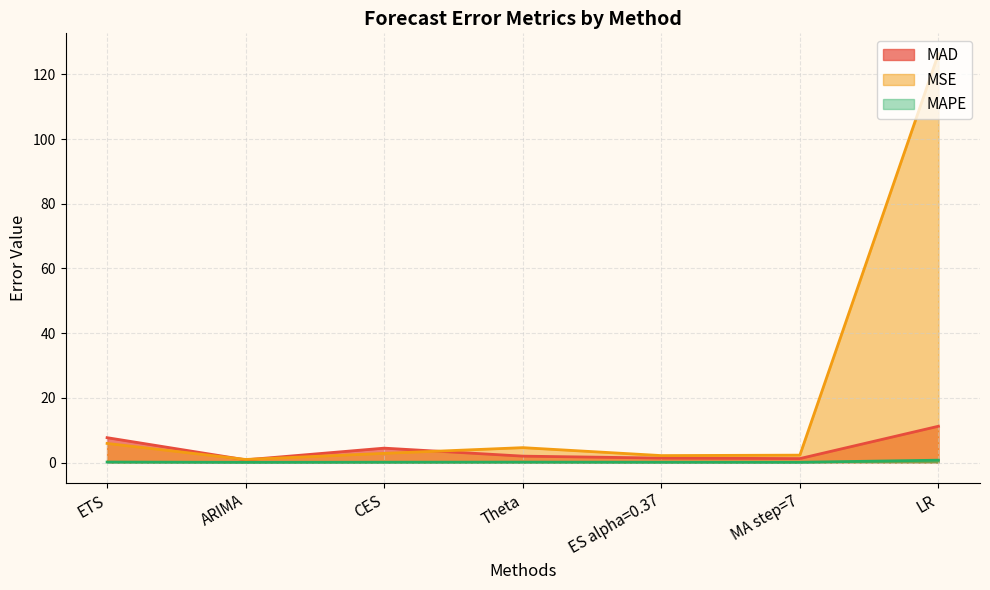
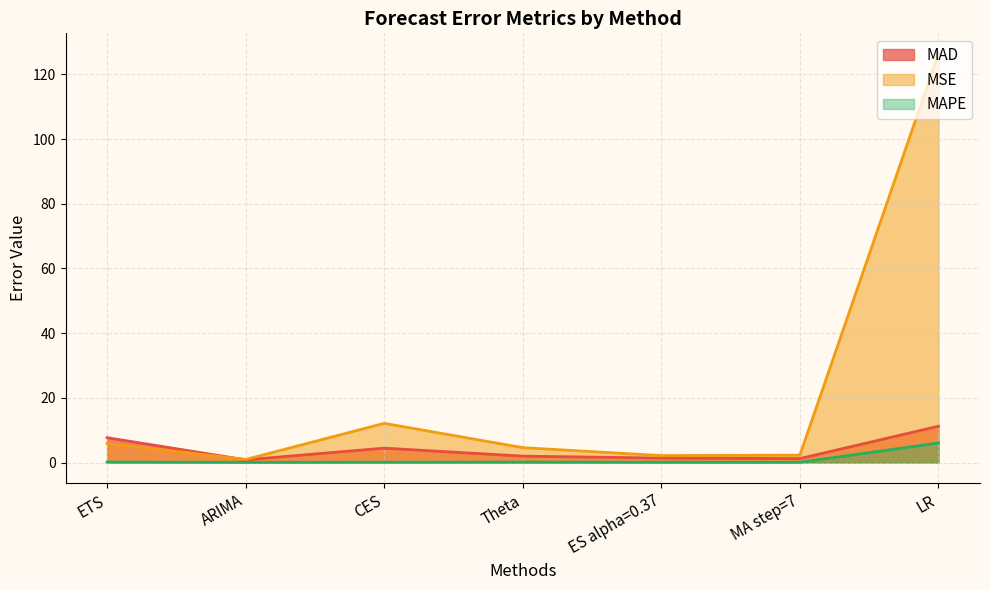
MSE, CES: 3 -> 12
MAPE, LR: 1 -> 6
